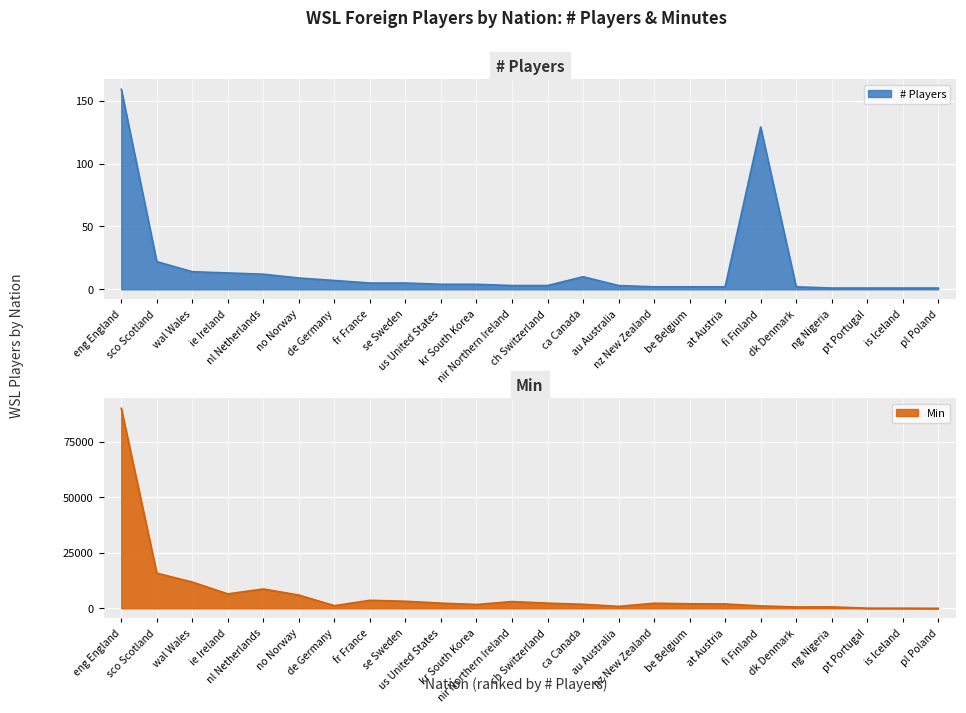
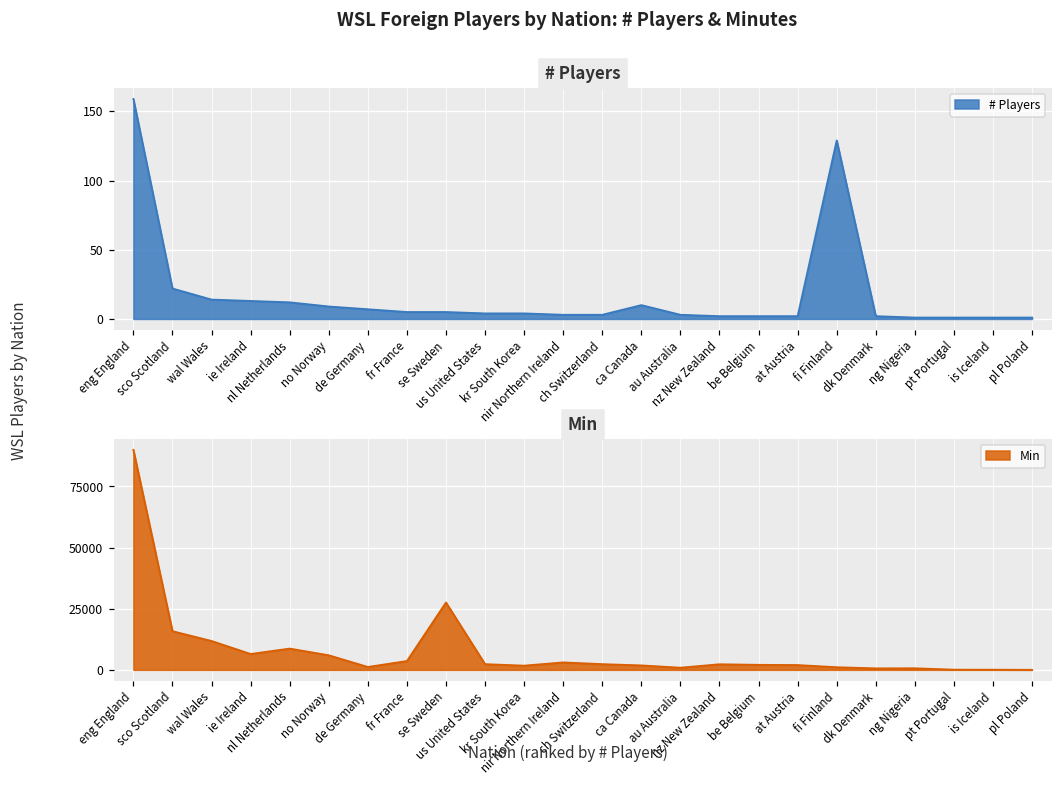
Min, se Sweden: 3000 -> 28000
